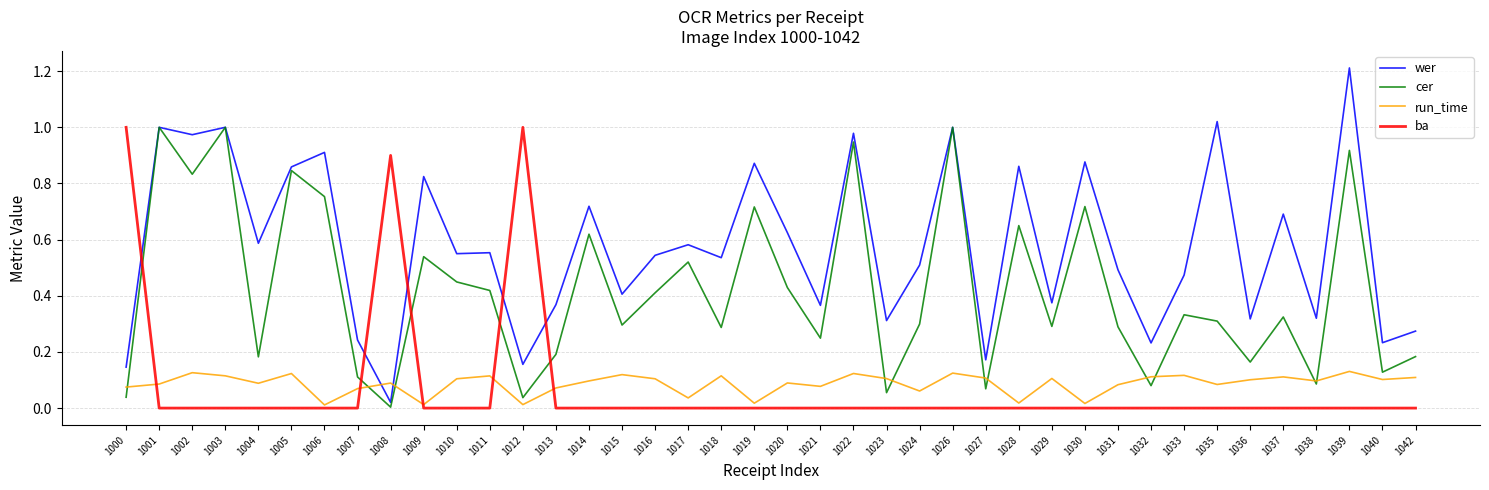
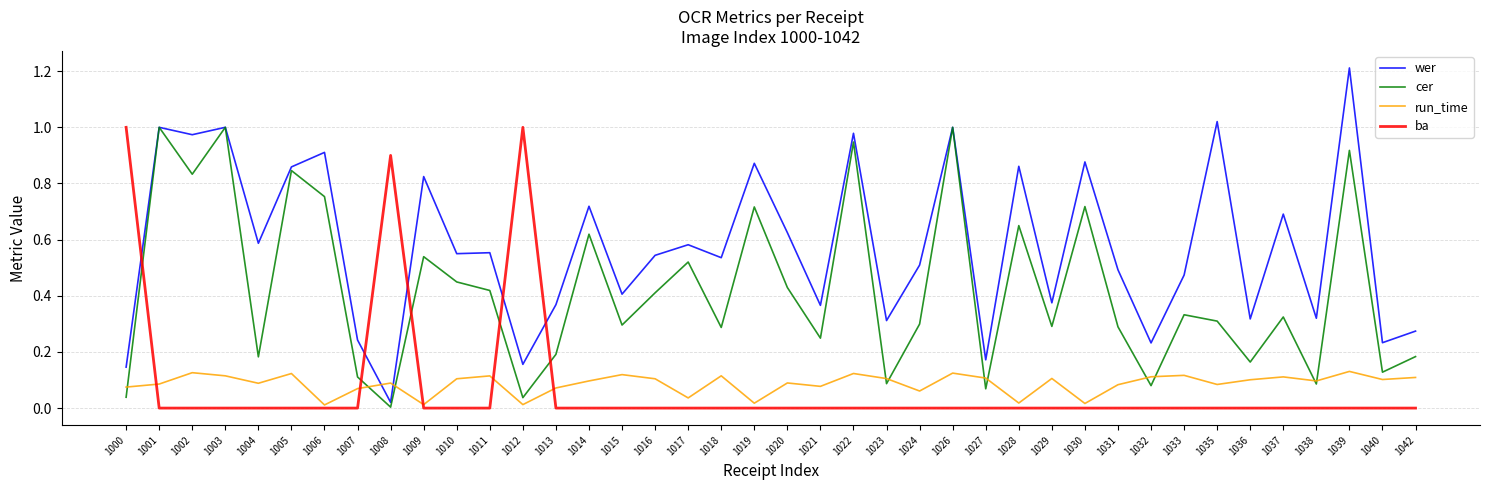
cer, 1023: 0.06 -> 0.09
